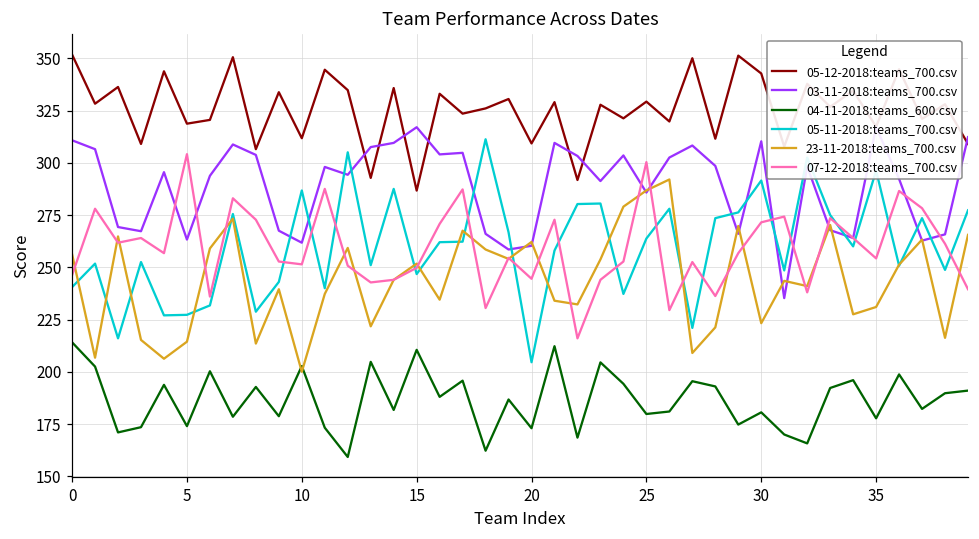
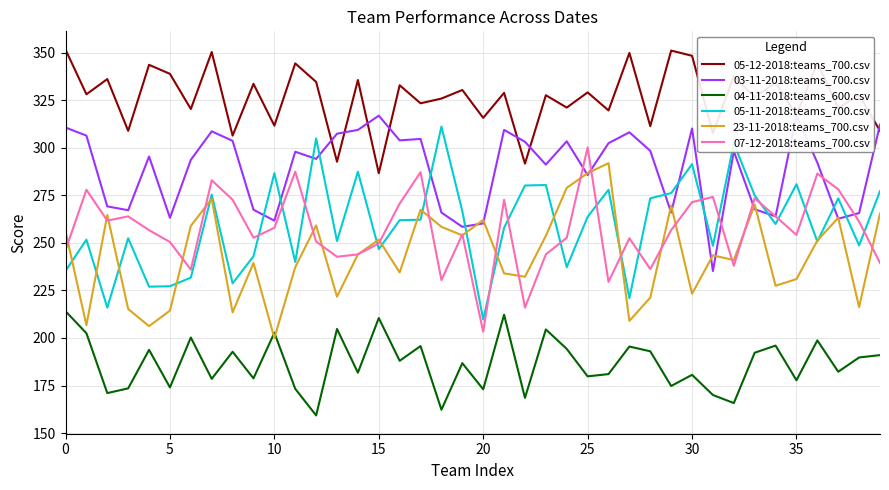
05-11-2018:teams_700.csv, 0: 241 -> 235
05-12-2018:teams_700.csv, 5: 319 -> 339
07-12-2018:teams_700.csv, 5: 304 -> 251
07-12-2018:teams_700.csv, 10: 251 -> 258
05-12-2018:teams_700.csv, 20: 309 -> 316
05-11-2018:teams_700.csv, 20: 205 -> 210
07-12-2018:teams_700.csv, 20: 245 -> 203
05-12-2018:teams_700.csv, 30: 343 -> 349
05-11-2018:teams_700.csv, 35: 296 -> 281
